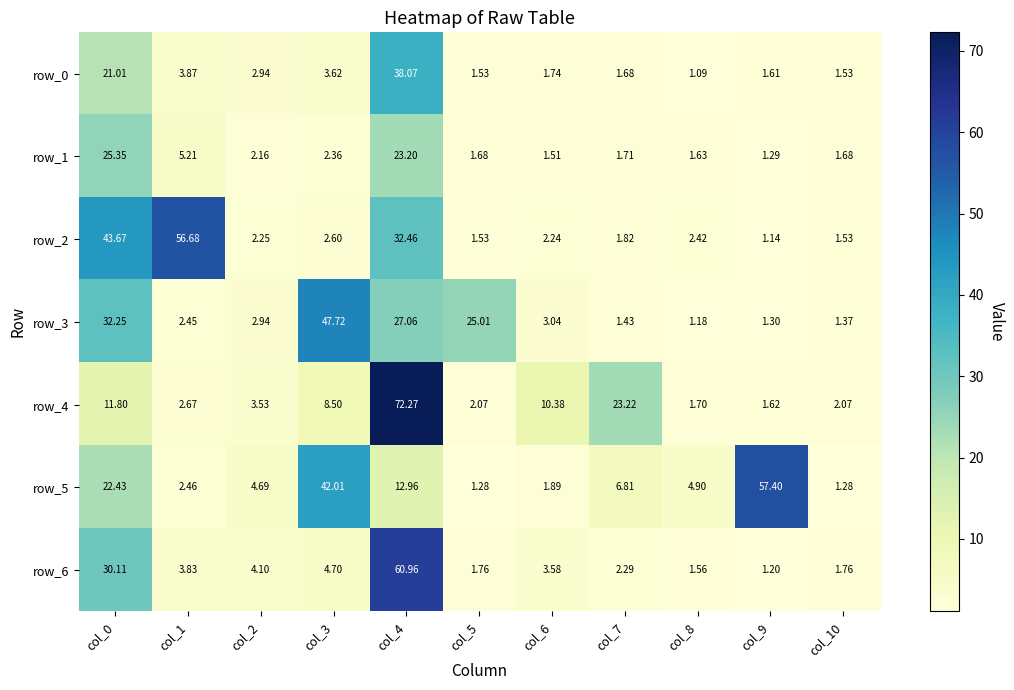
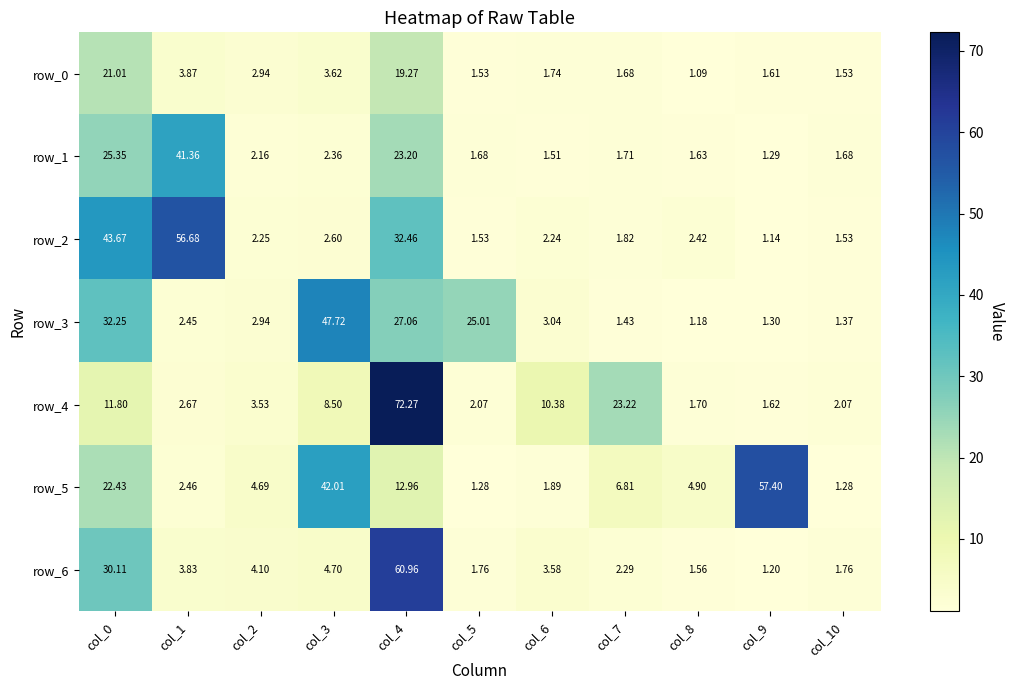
row_0, col_4: 38.07 -> 19.27
row_1, col_1: 5.21 -> 41.36
